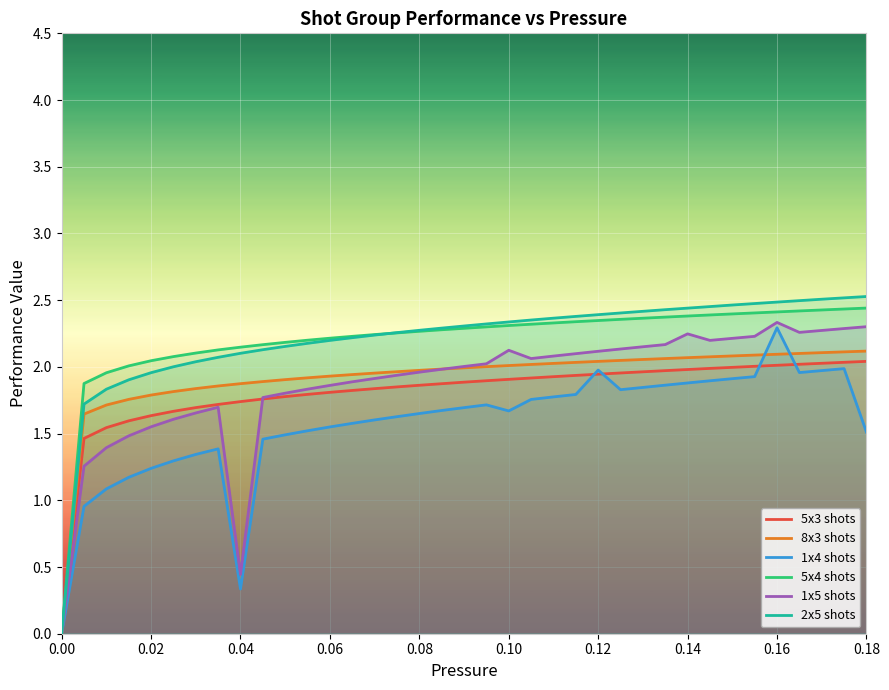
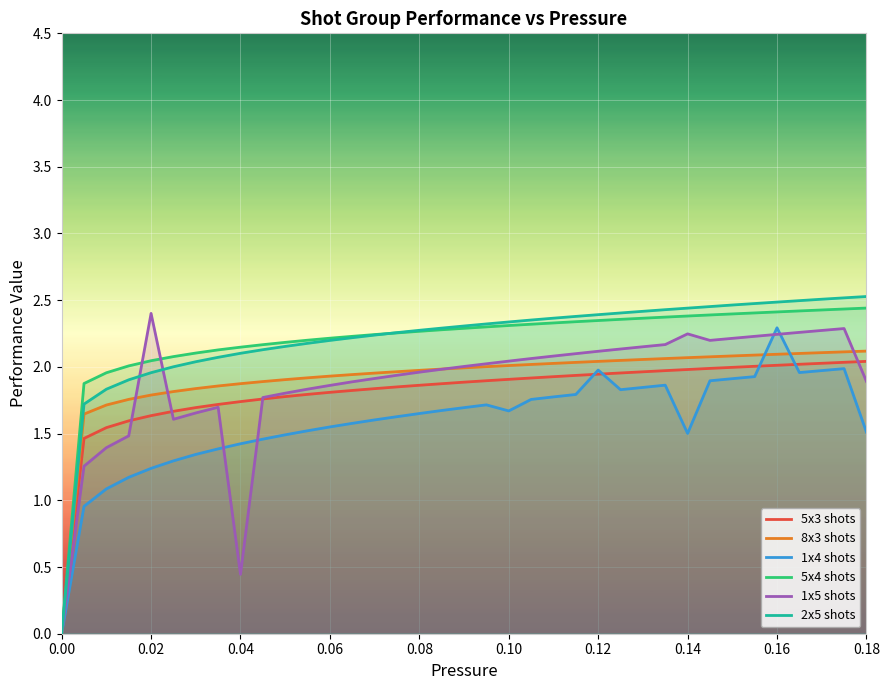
1x5 shots, 0.02: 1.55 -> 2.40
1x4 shots, 0.04: 0.34 -> 1.42
1x5 shots, 0.10: 2.12 -> 2.04
1x4 shots, 0.14: 1.88 -> 1.50
1x5 shots, 0.16: 2.33 -> 2.24
1x5 shots, 0.18: 2.30 -> 1.89
